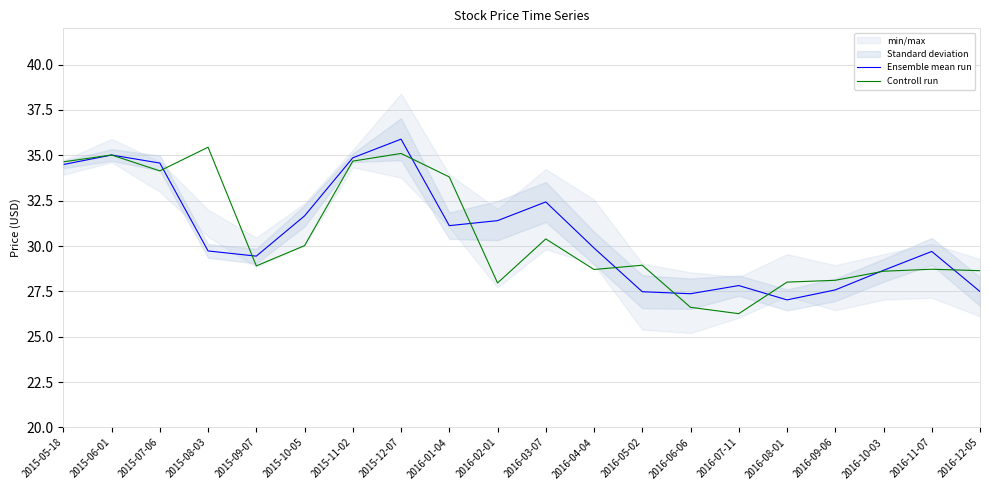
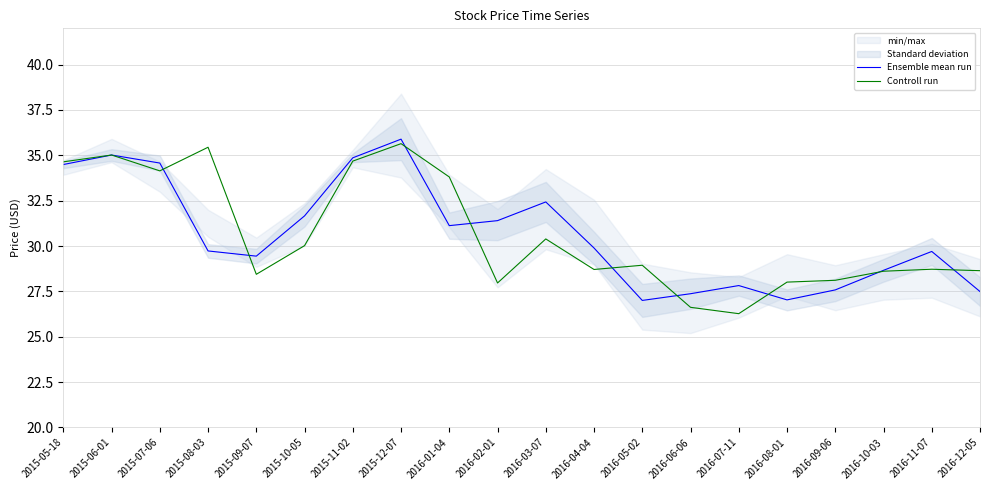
Controll run, 2015-09-07: 28.9 -> 28.4
Controll run, 2015-12-07: 35.1 -> 35.6
Ensemble mean run, 2016-05-02: 27.5 -> 27.0
